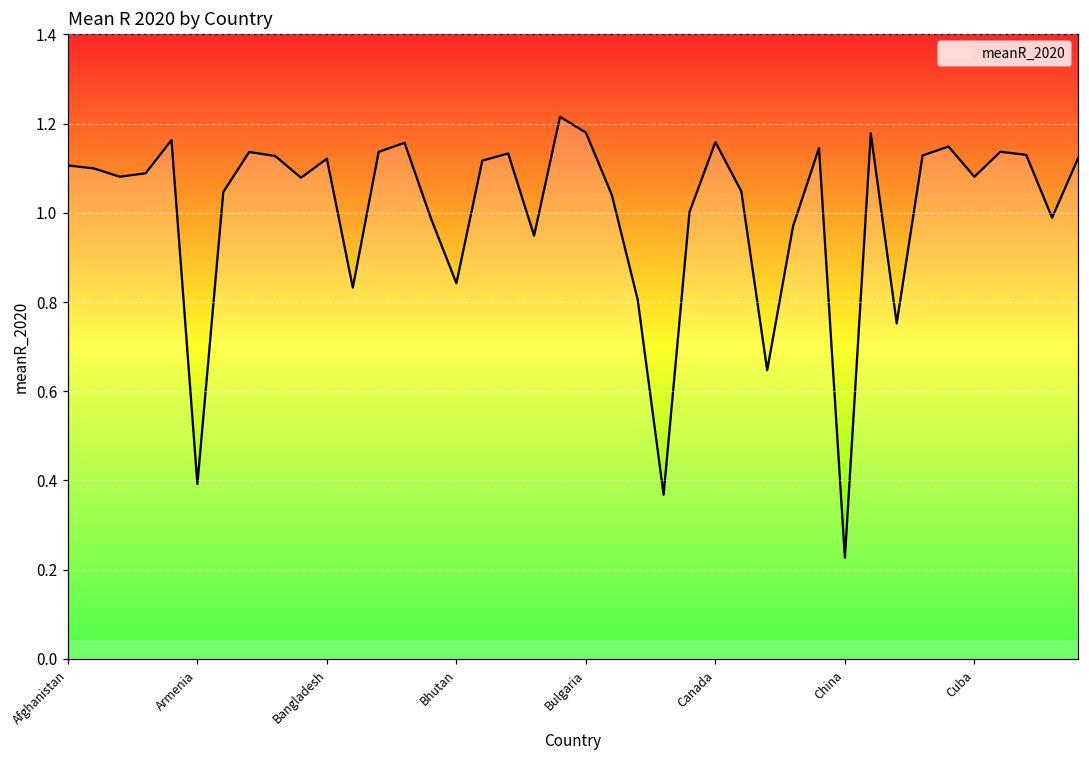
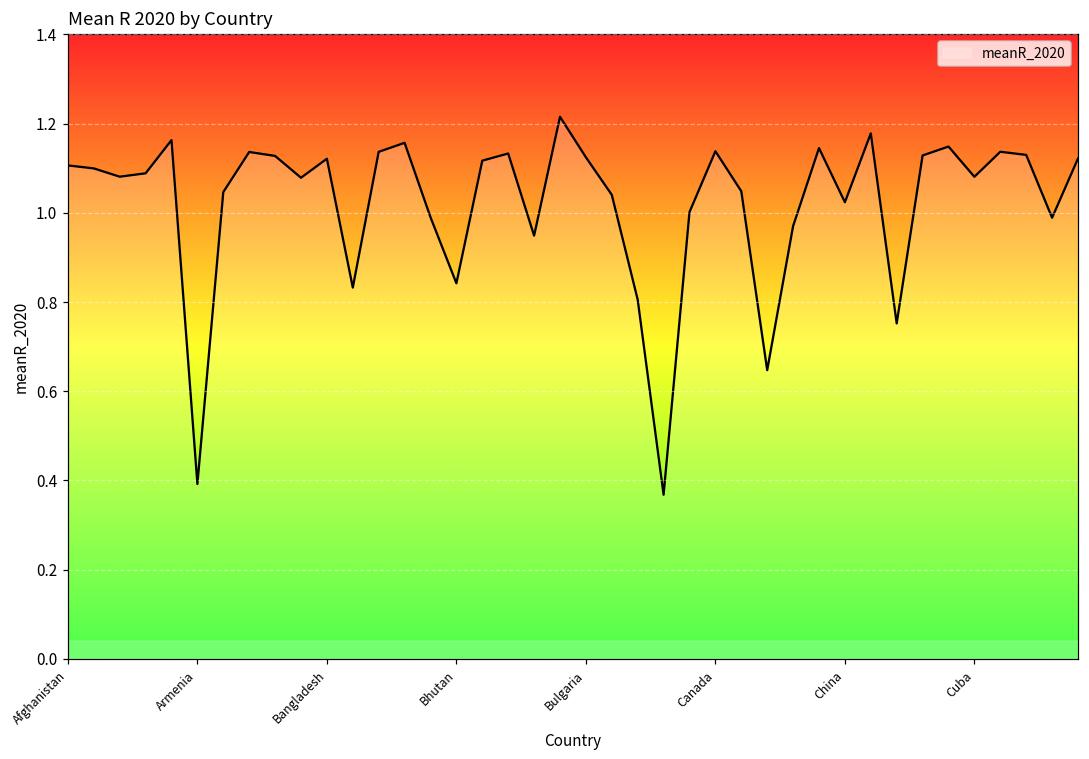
meanR_2020, Bulgaria: 1.18 -> 1.12
meanR_2020, Canada: 1.16 -> 1.14
meanR_2020, China: 0.23 -> 1.02
